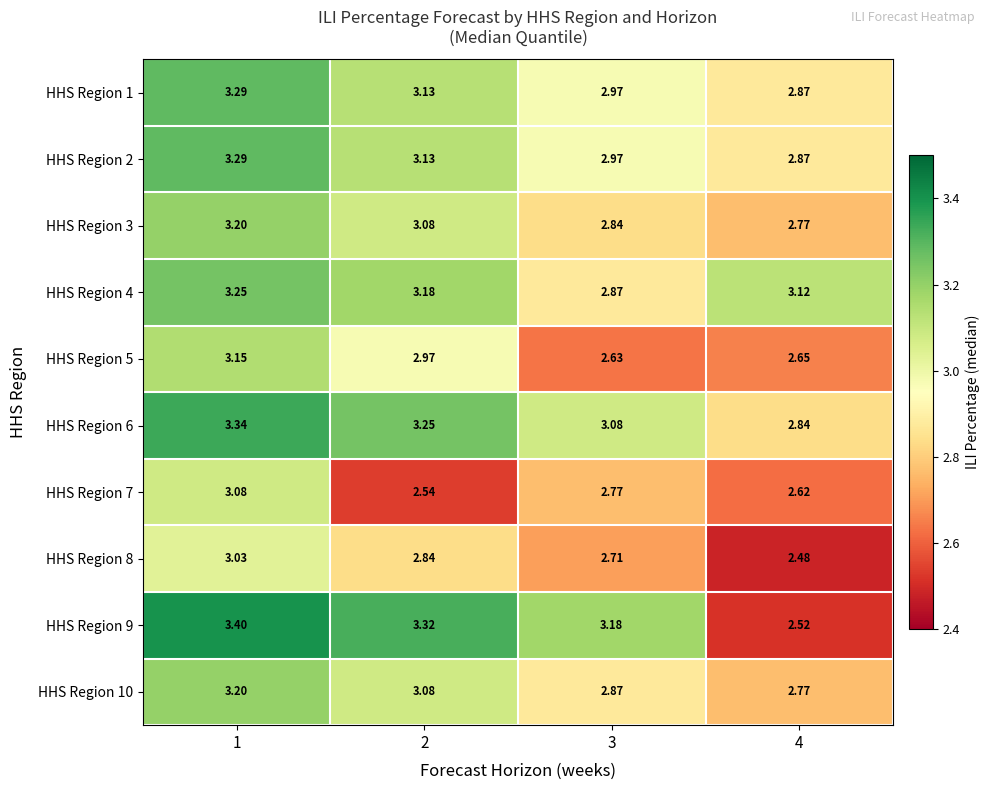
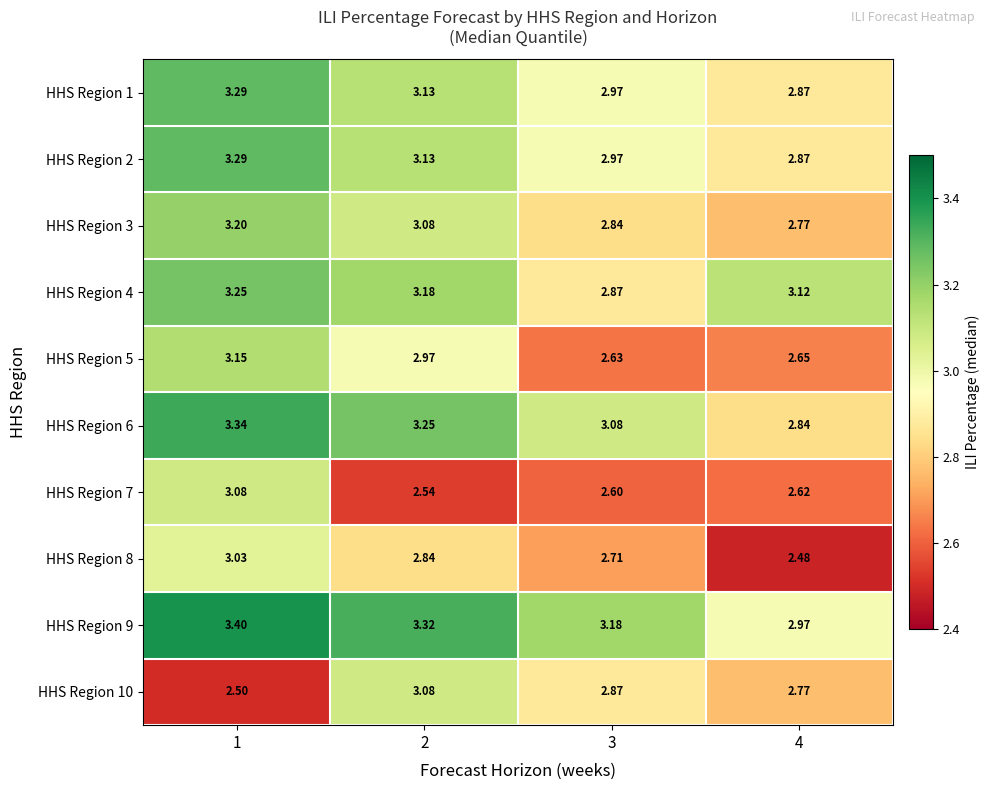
HHS Region 7, 3: 2.77 -> 2.60
HHS Region 9, 4: 2.52 -> 2.97
HHS Region 10, 1: 3.20 -> 2.50
